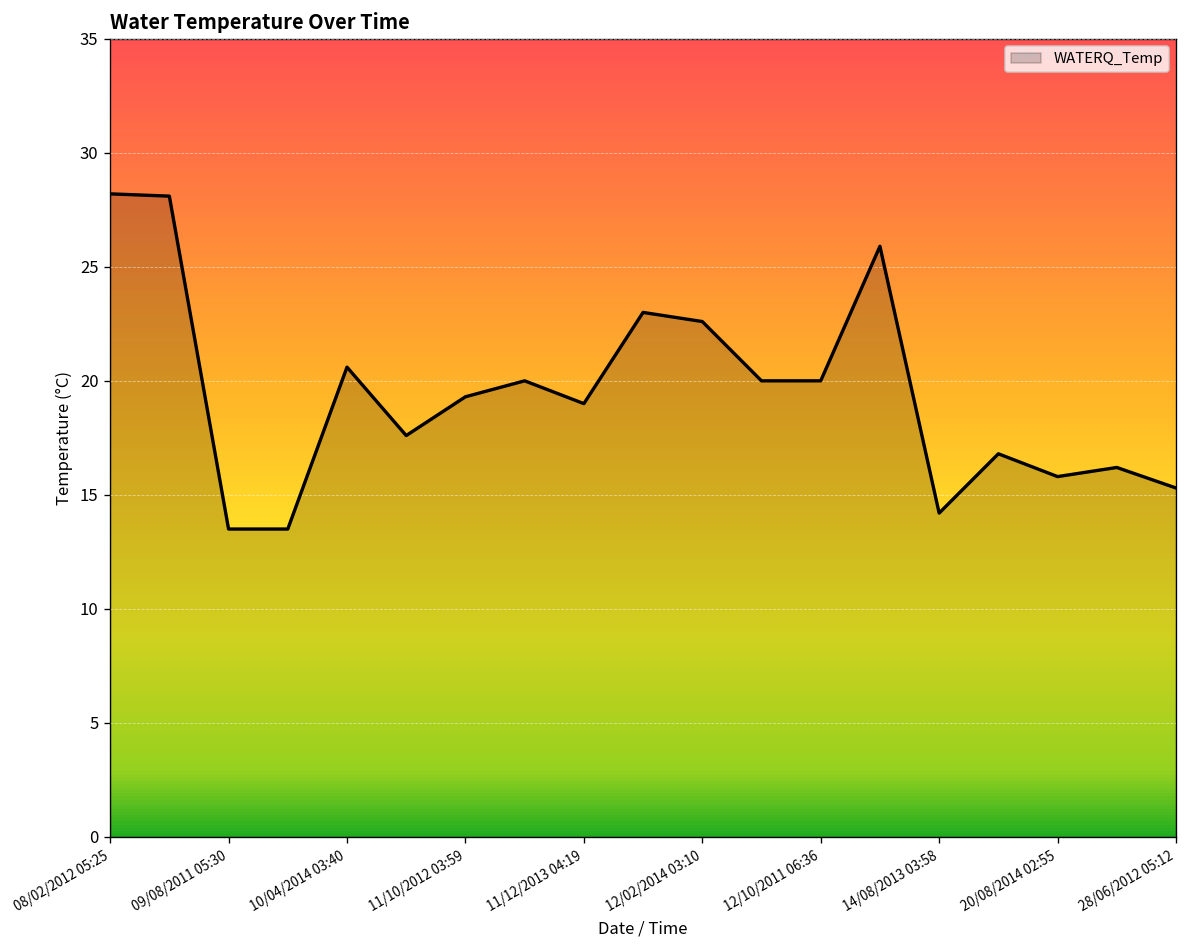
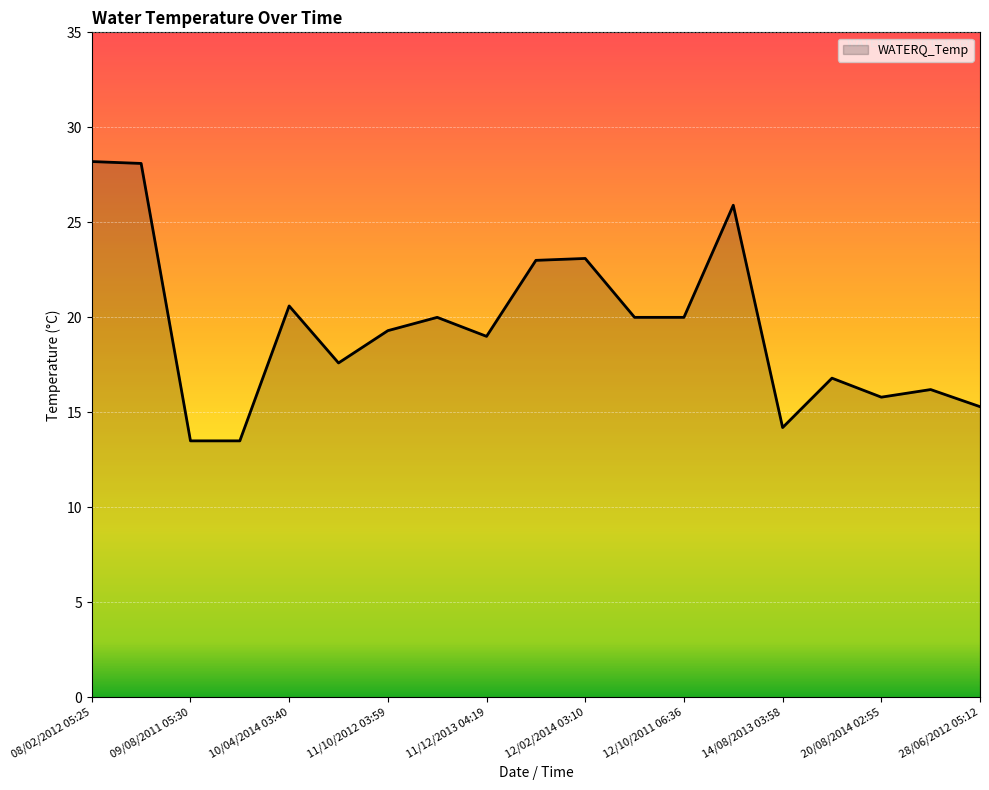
12/02/2014 03:10: 22.6 -> 23.1
